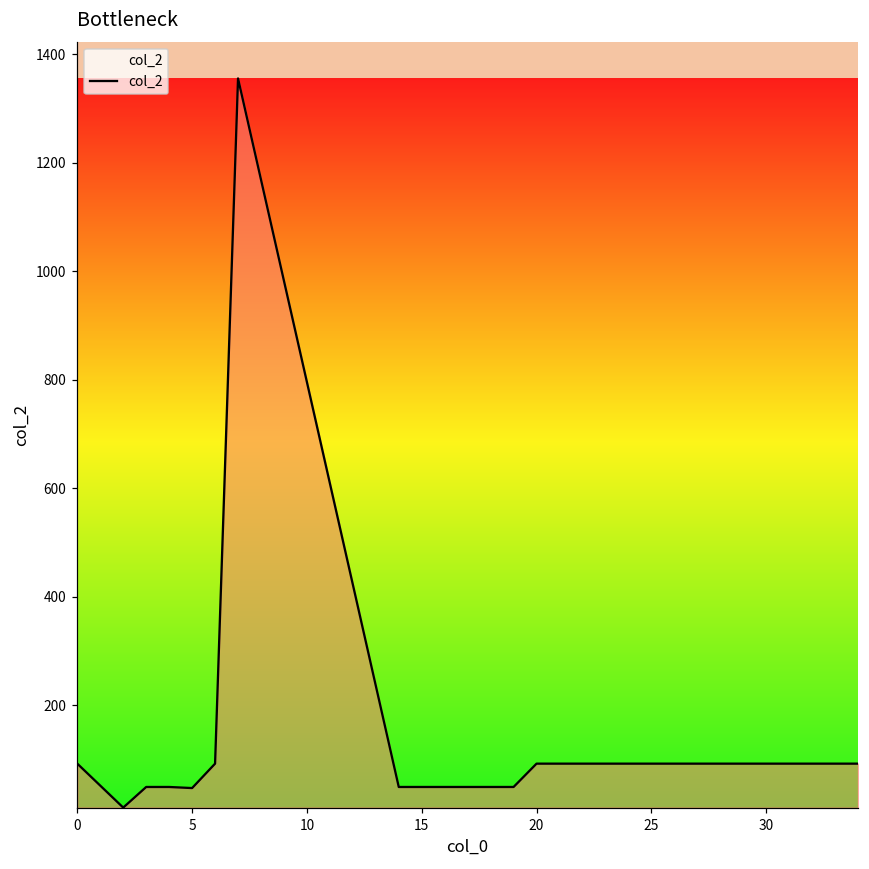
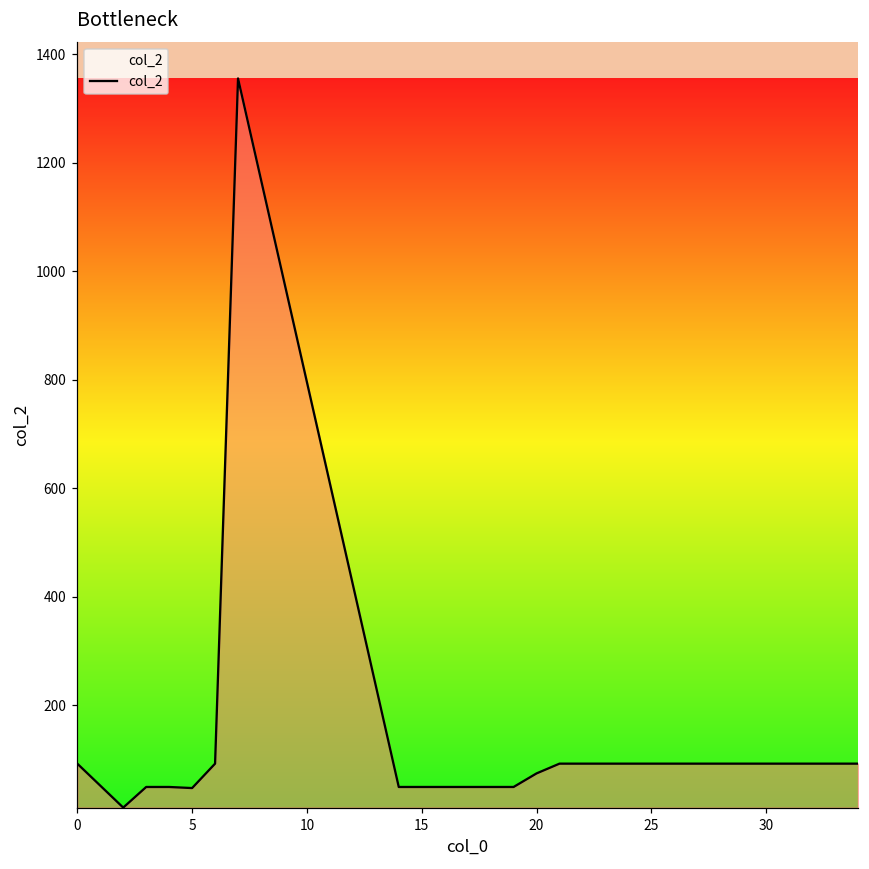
20: 90 -> 70
